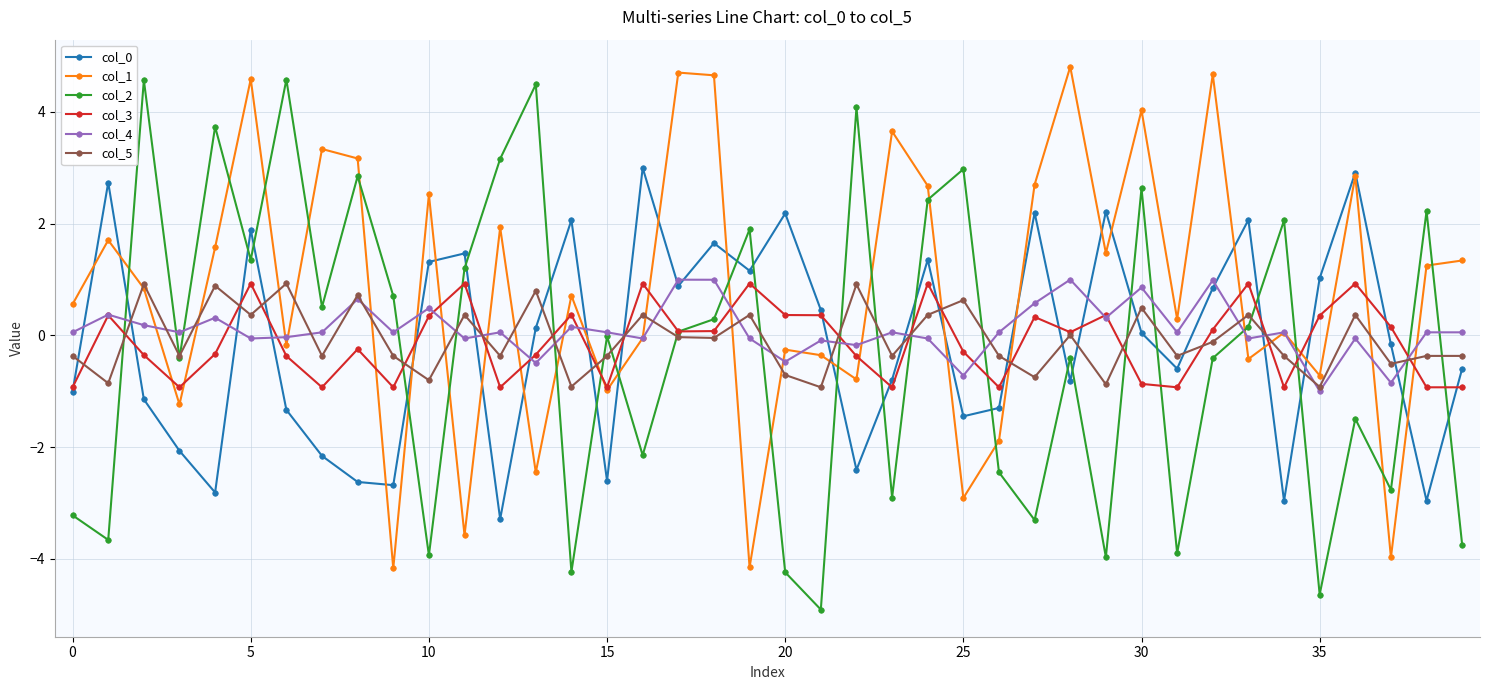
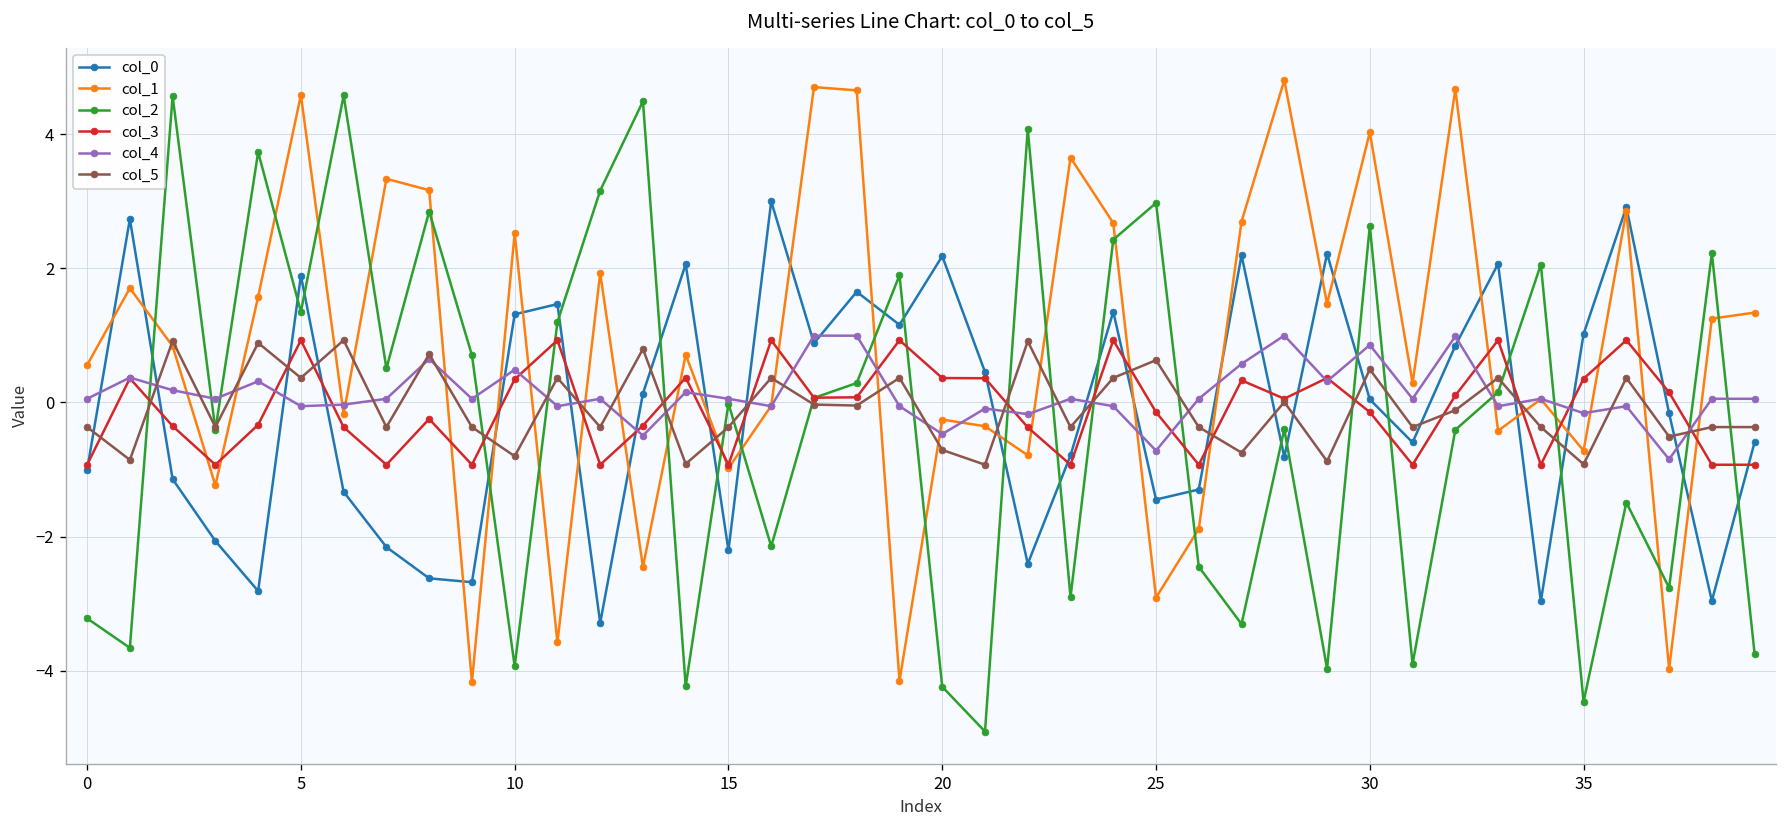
col_0, 15: -2.6 -> -2.2
col_3, 25: -0.3 -> -0.1
col_3, 30: -0.9 -> -0.1
col_2, 35: -4.6 -> -4.5
col_4, 35: -1.0 -> -0.2
